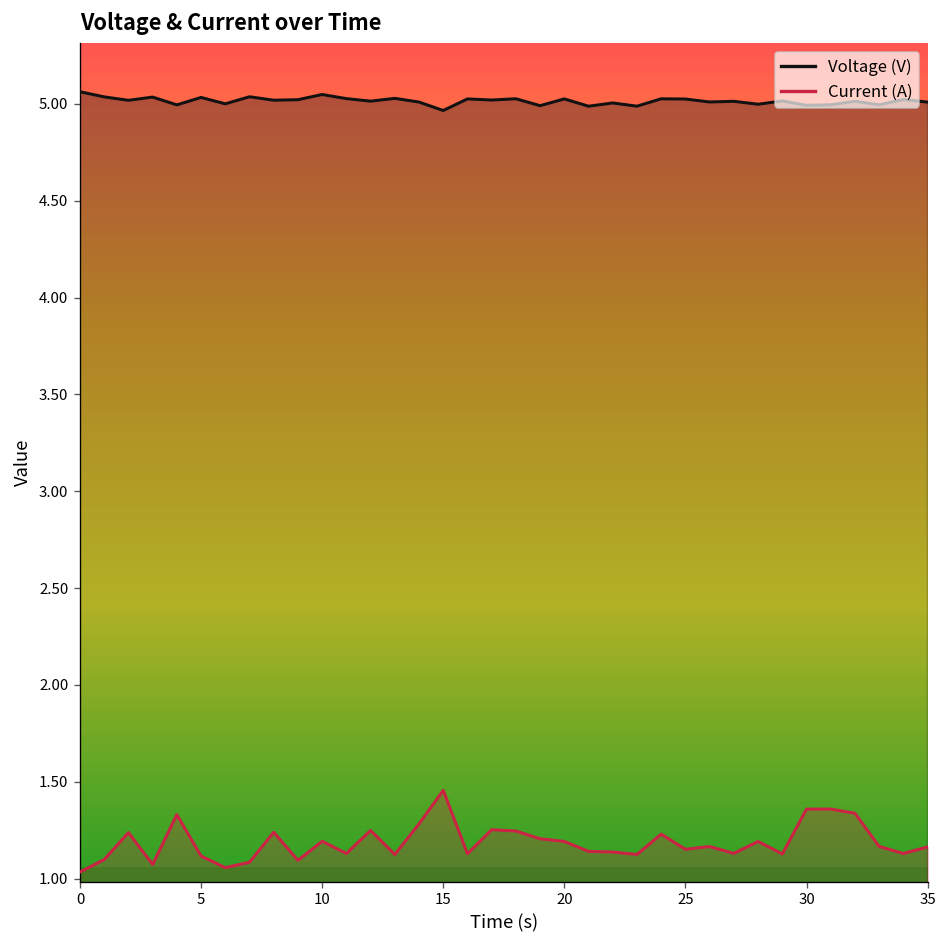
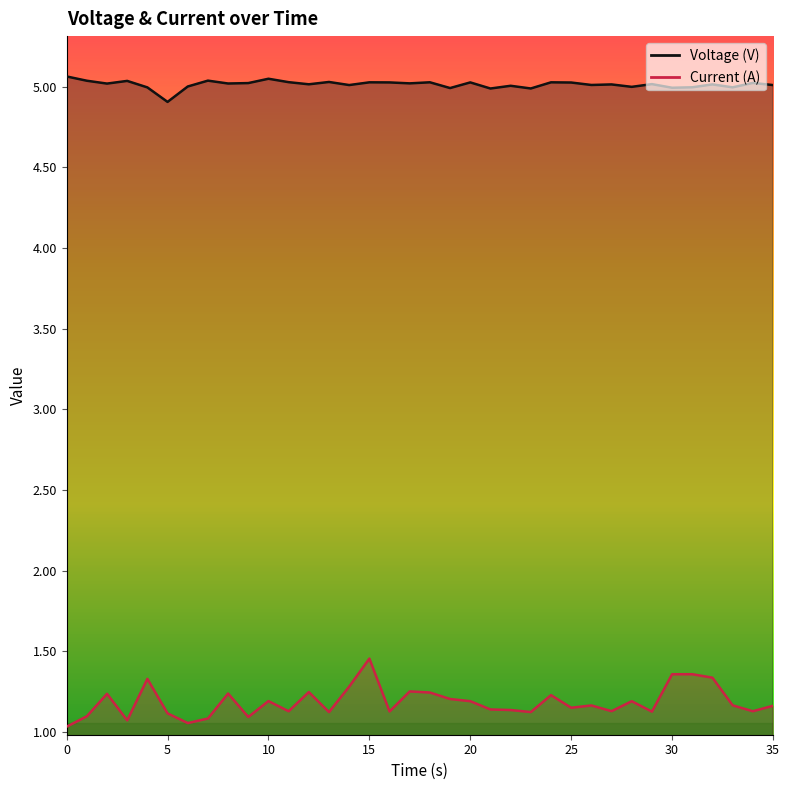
Voltage (V), 5: 5.03 -> 4.90
Voltage (V), 15: 4.97 -> 5.03
